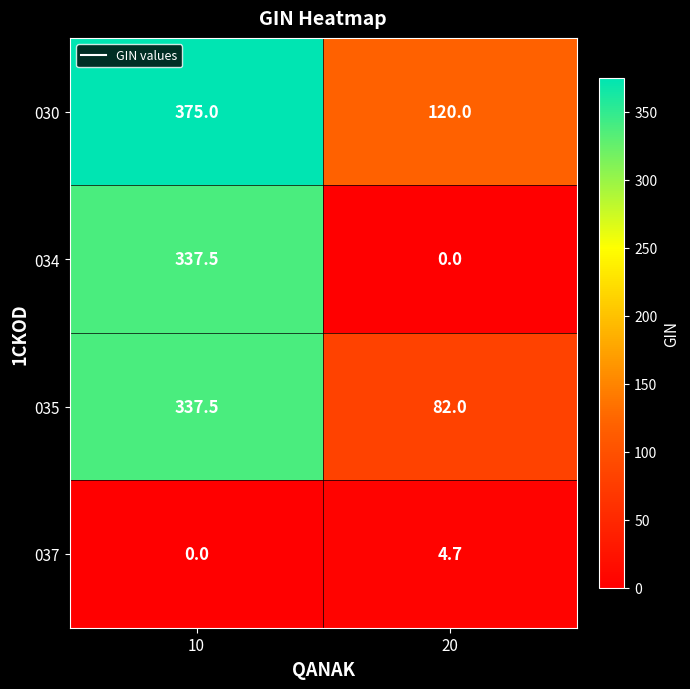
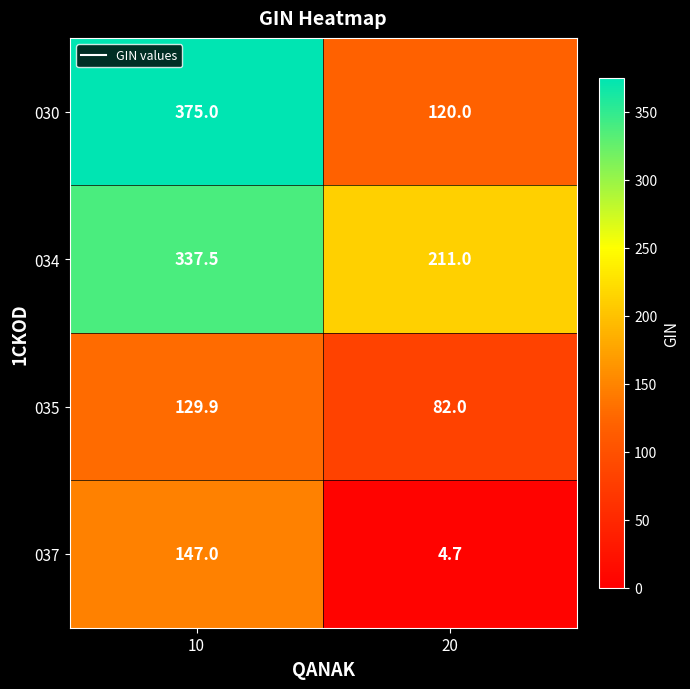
034, 20: 0.0 -> 211.0
035, 10: 337.5 -> 129.9
037, 10: 0.0 -> 147.0
